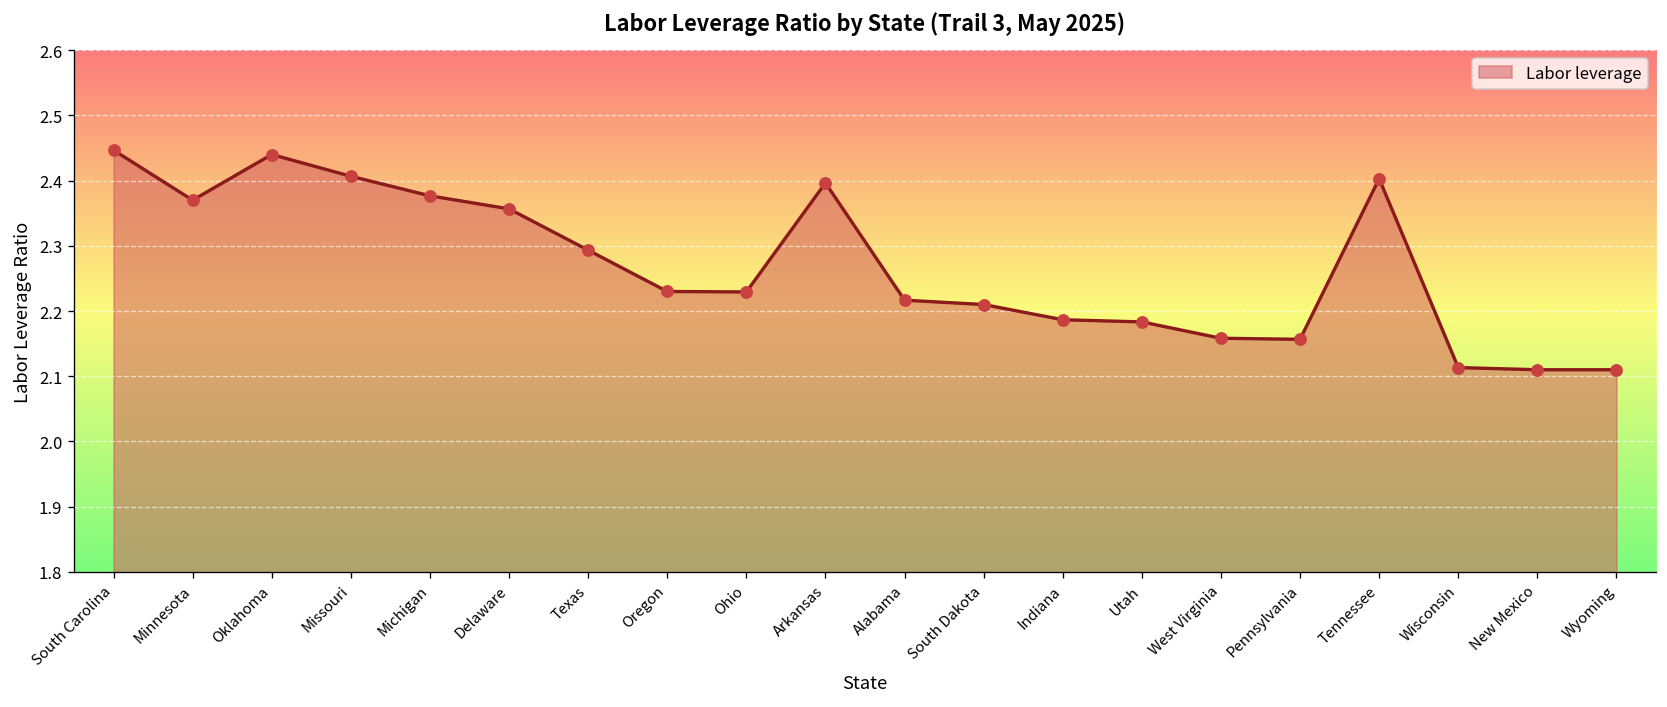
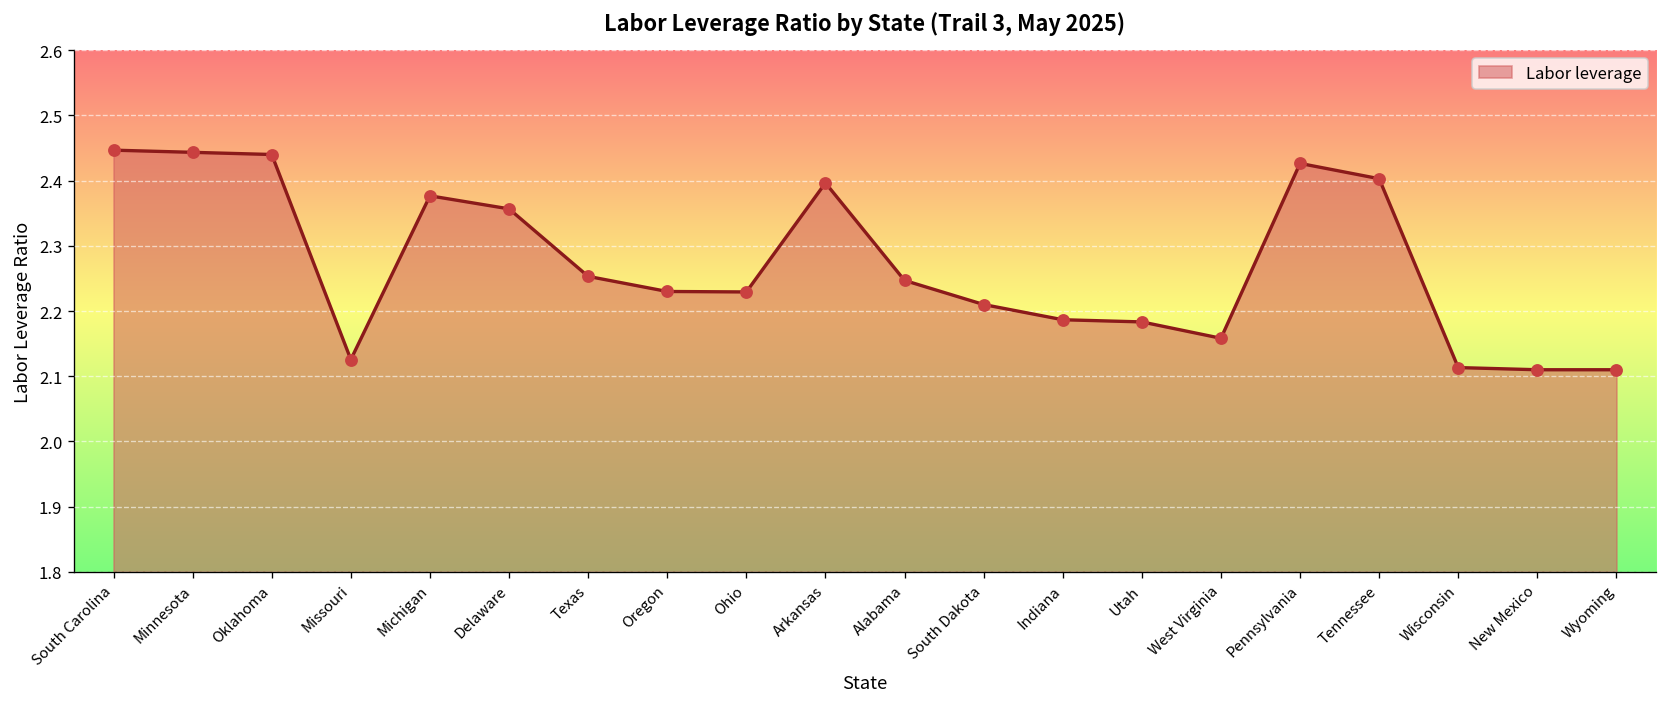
Minnesota: 2.37 -> 2.44
Missouri: 2.41 -> 2.13
Texas: 2.29 -> 2.25
Alabama: 2.22 -> 2.25
Pennsylvania: 2.16 -> 2.43
